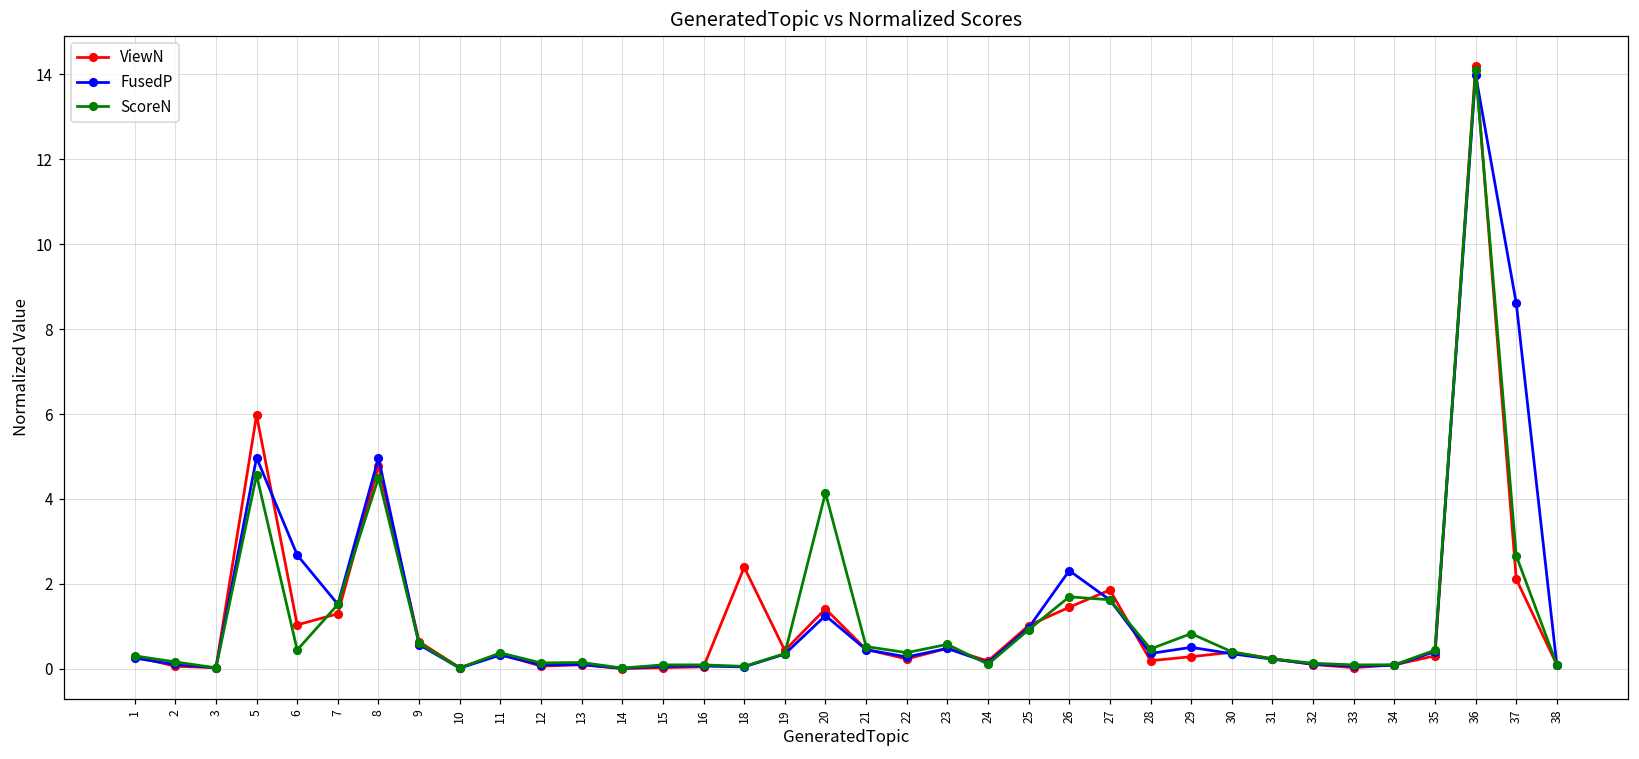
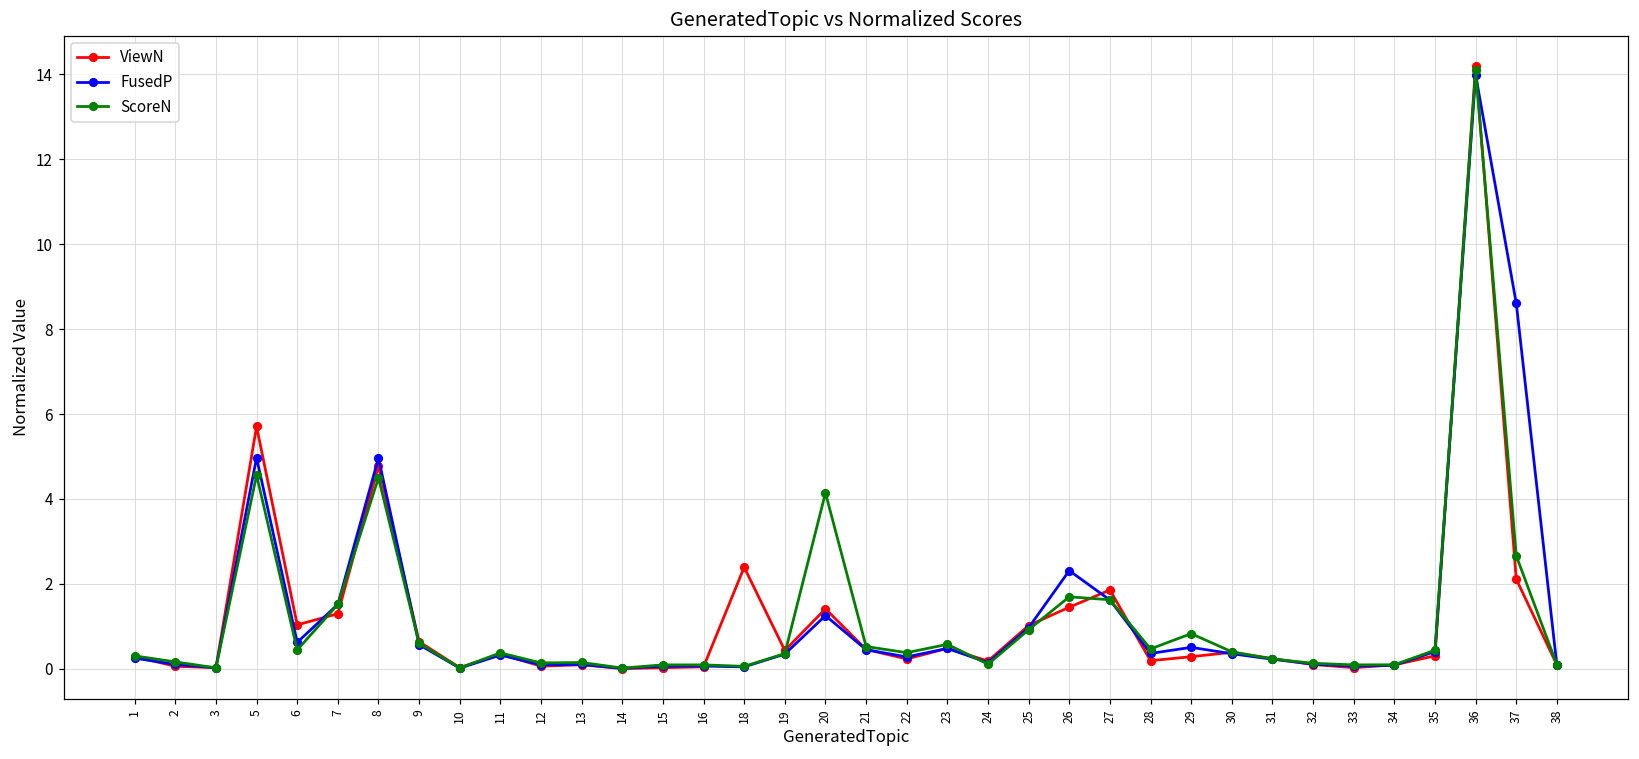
ViewN, 5: 6.0 -> 5.7
FusedP, 6: 2.7 -> 0.6
